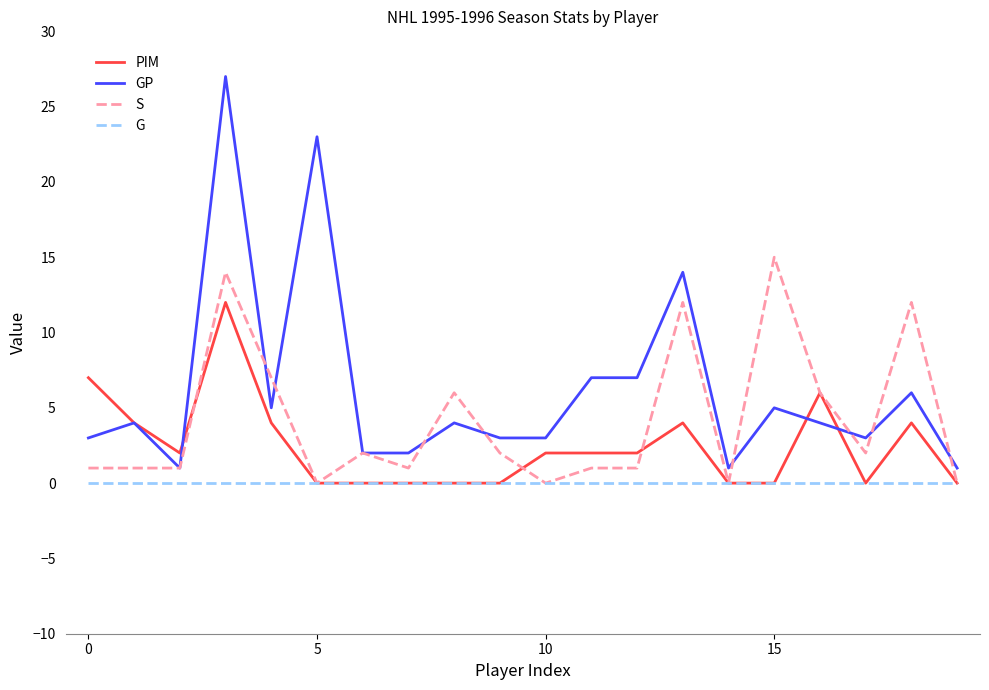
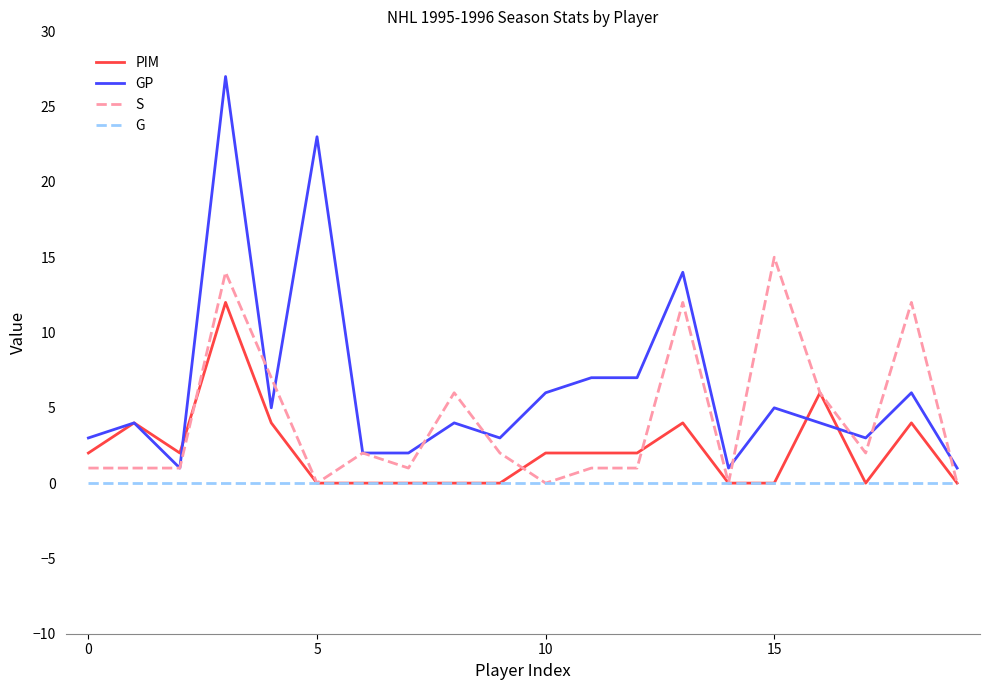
PIM, 0: 7 -> 2
GP, 10: 3 -> 6
